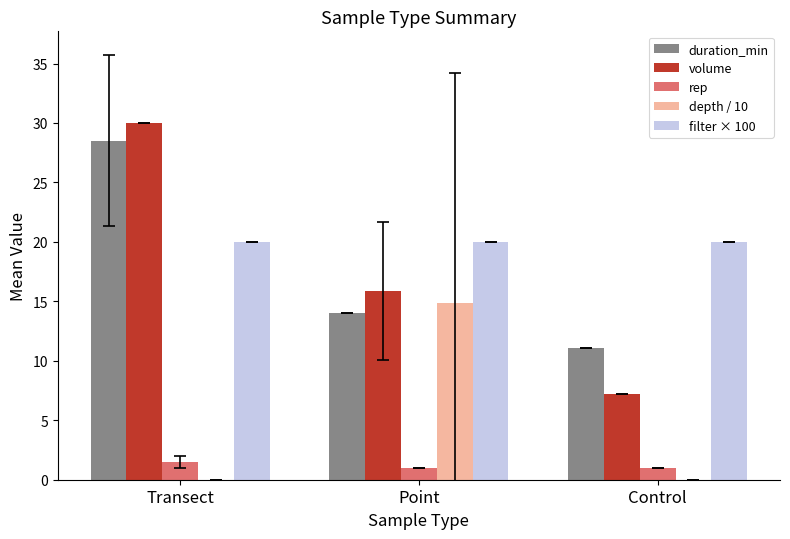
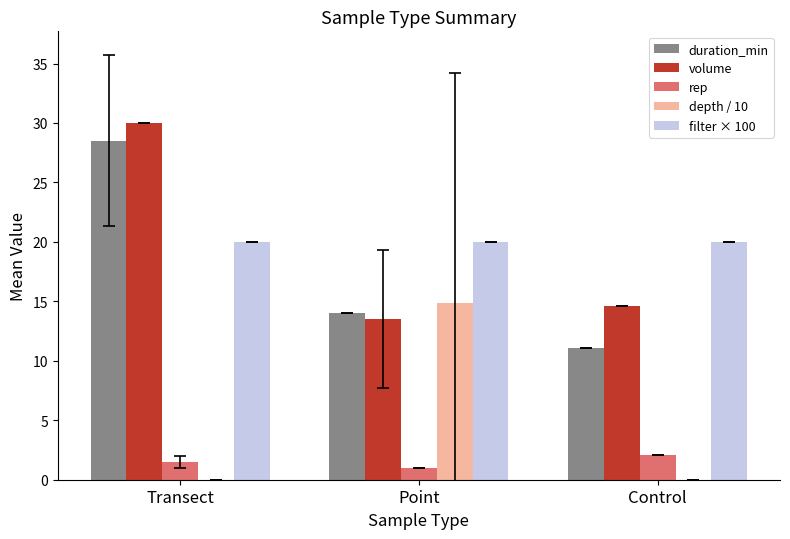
volume, Point: 15.9 -> 13.5
volume, Control: 7.2 -> 14.6
rep, Control: 1.0 -> 2.1
